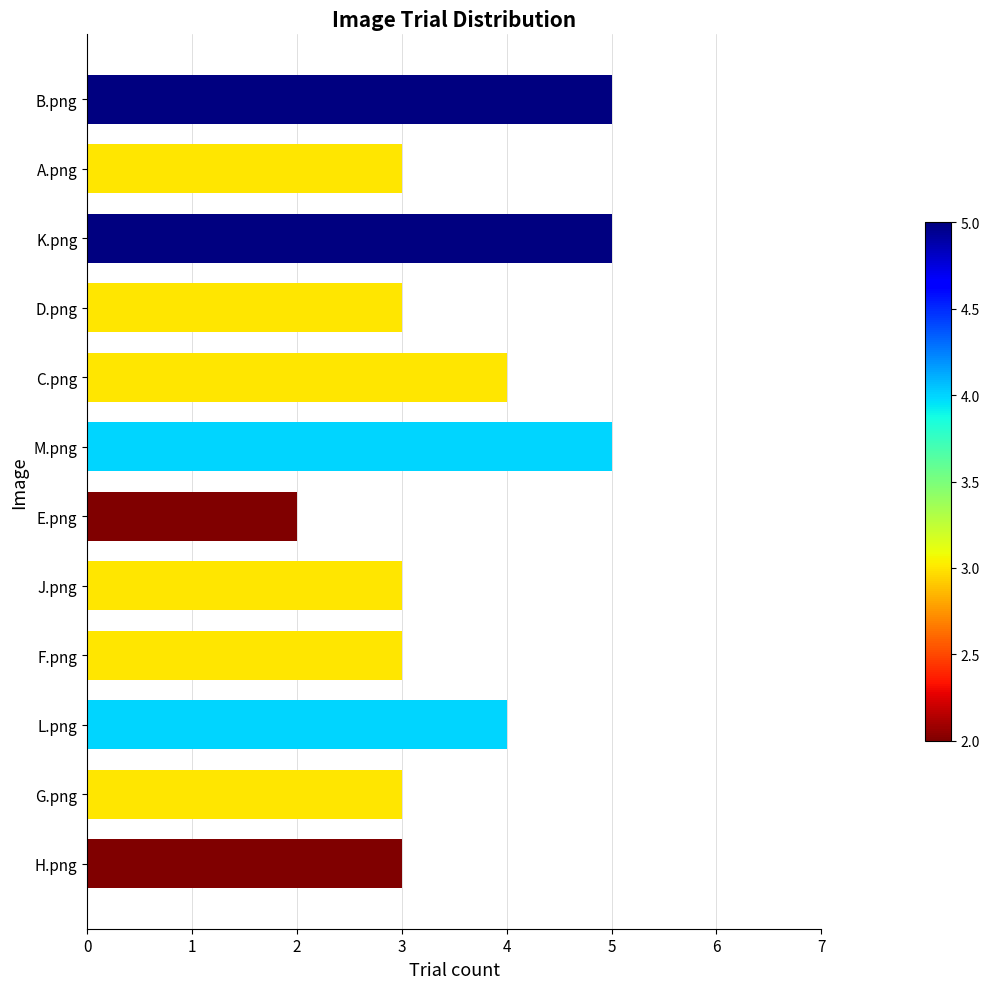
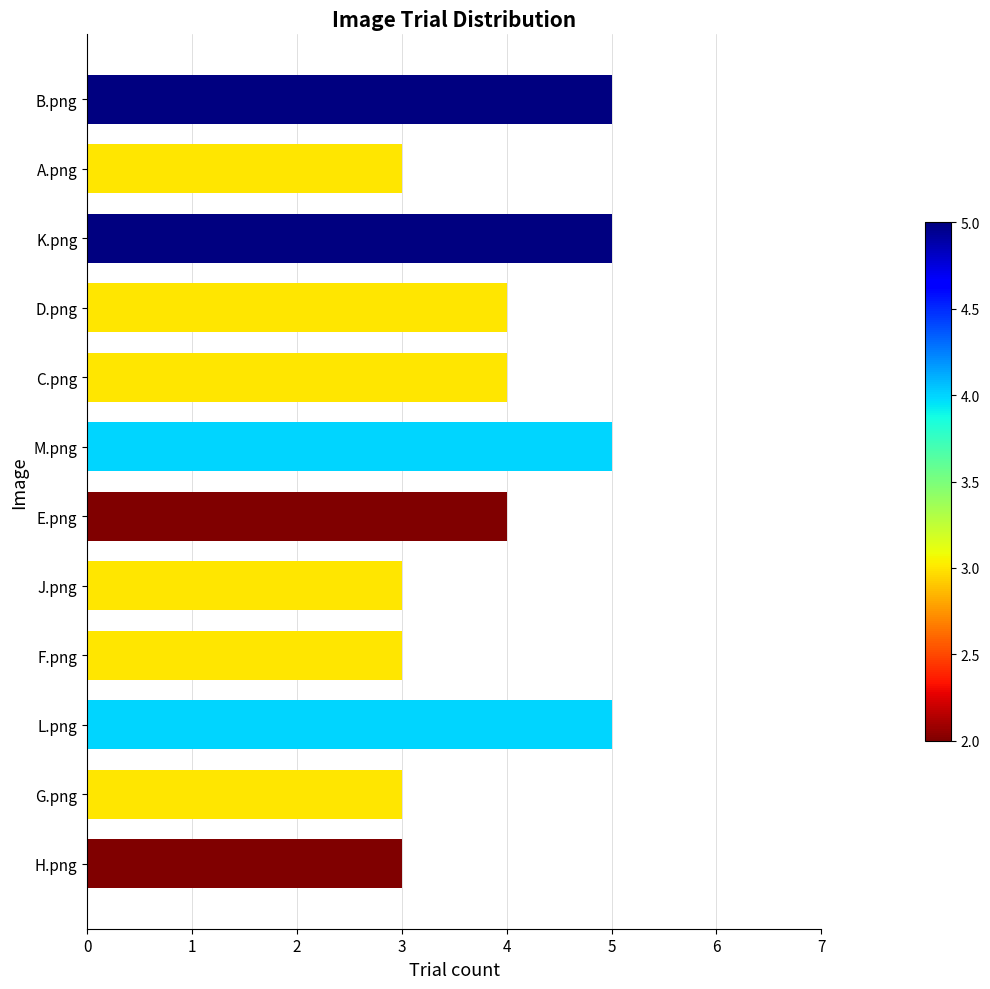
D.png: 3 -> 4
E.png: 2 -> 4
L.png: 4 -> 5
